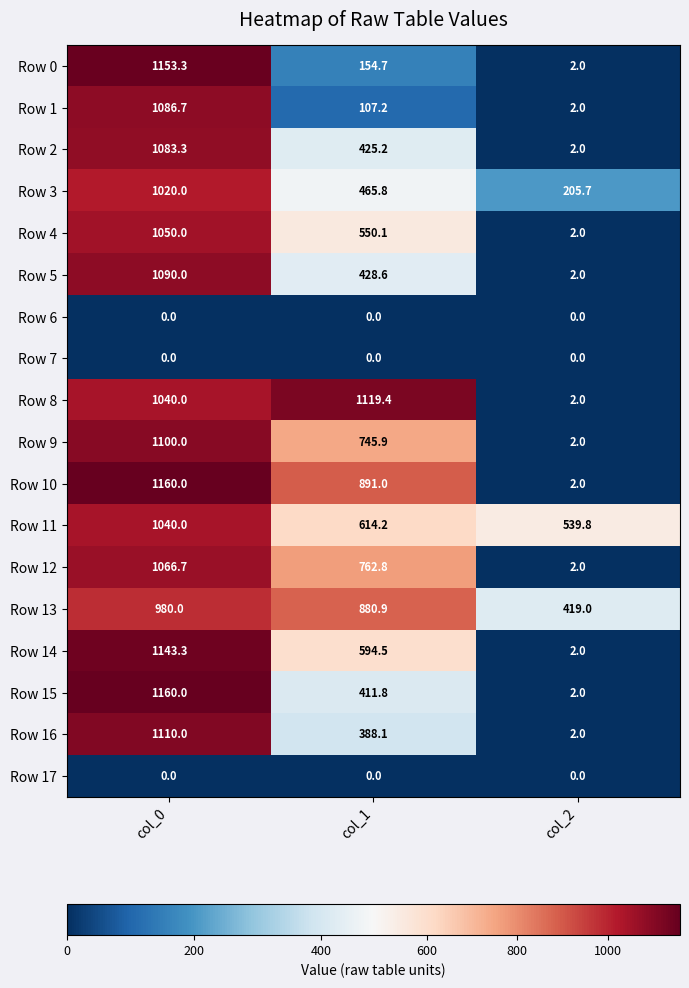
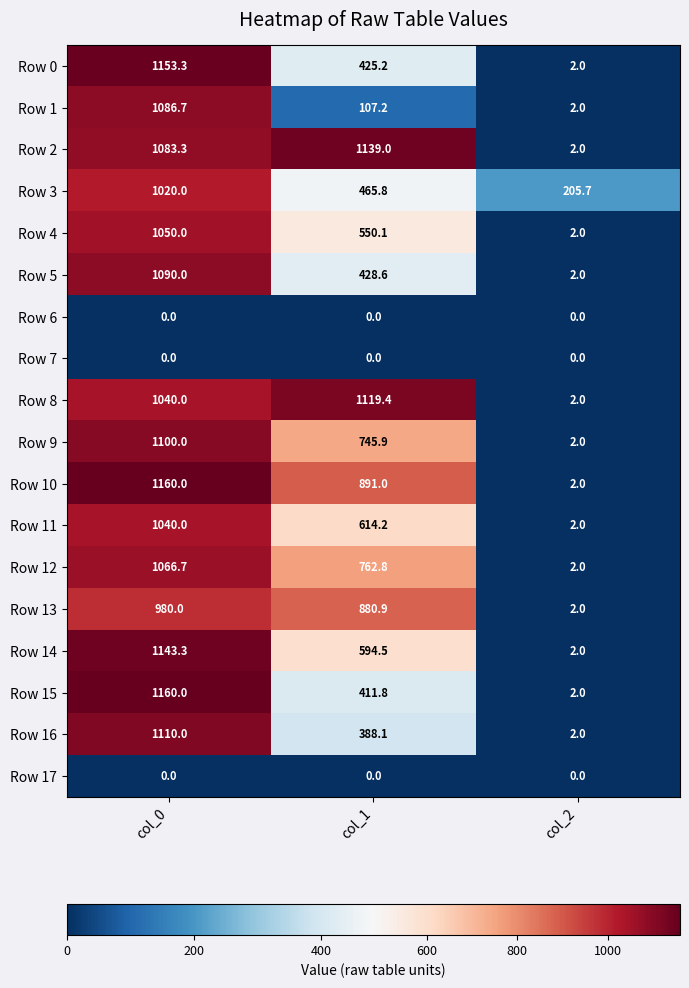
Row 0, col_1: 154.7 -> 425.2
Row 2, col_1: 425.2 -> 1139.0
Row 11, col_2: 539.8 -> 2.0
Row 13, col_2: 419.0 -> 2.0
